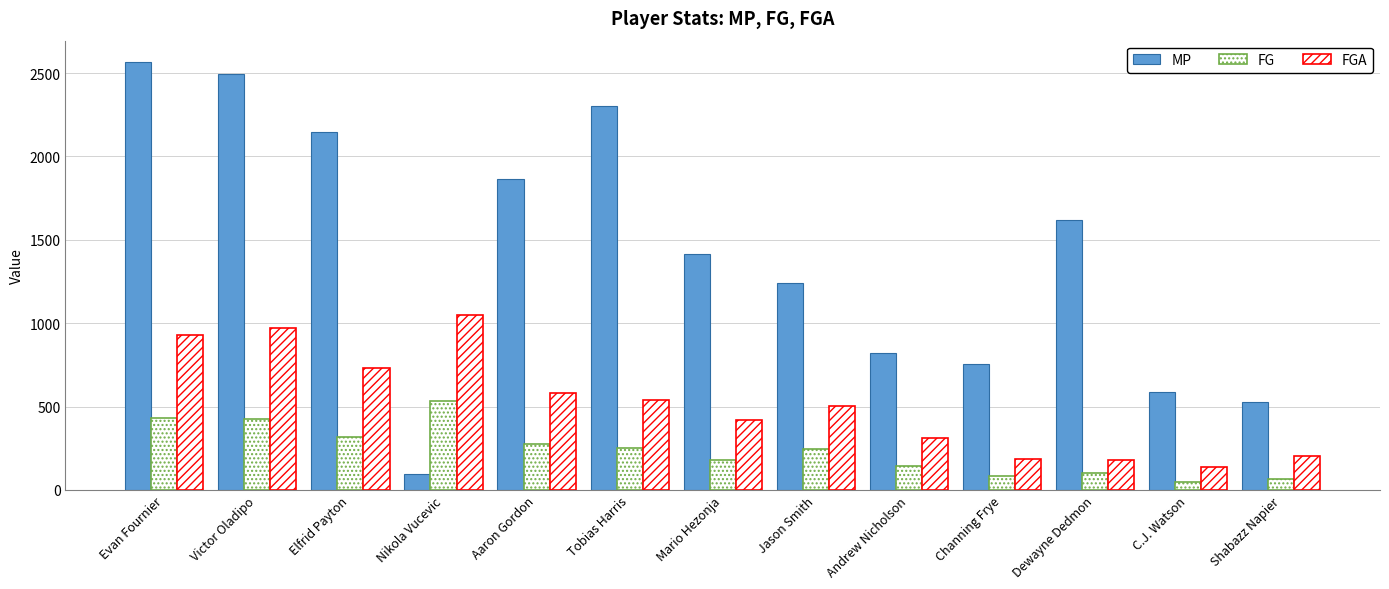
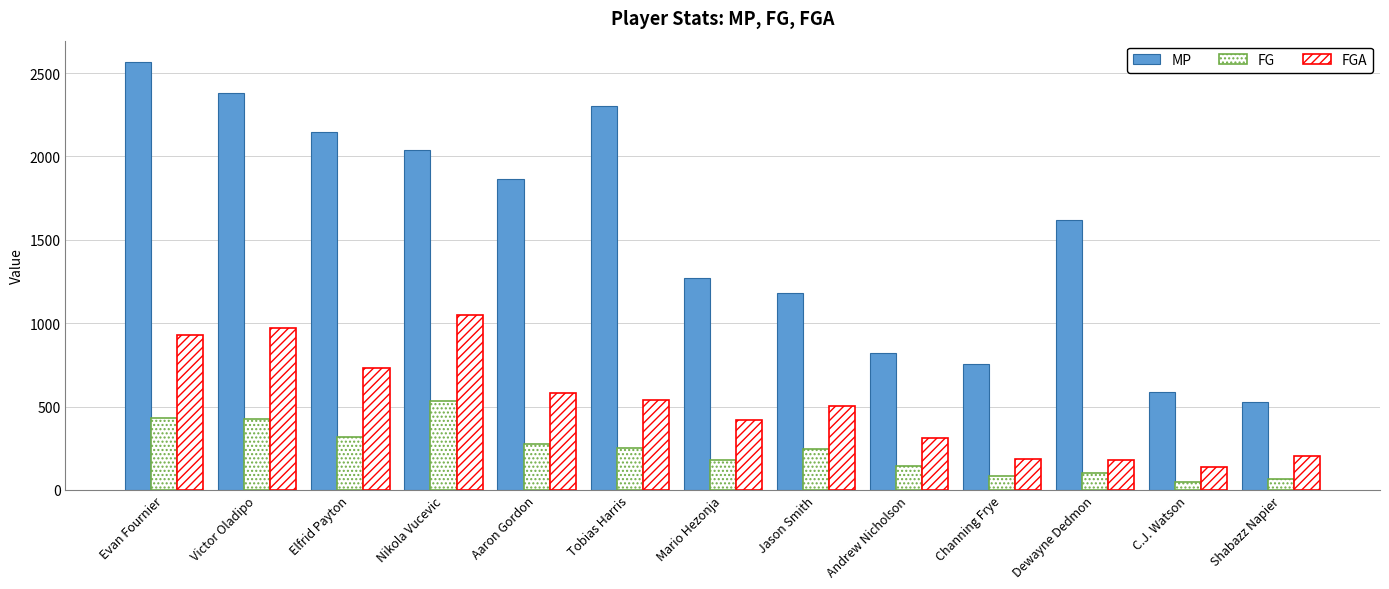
MP, Victor Oladipo: 2490 -> 2380
MP, Nikola Vucevic: 100 -> 2040
MP, Mario Hezonja: 1410 -> 1270
MP, Jason Smith: 1240 -> 1180
